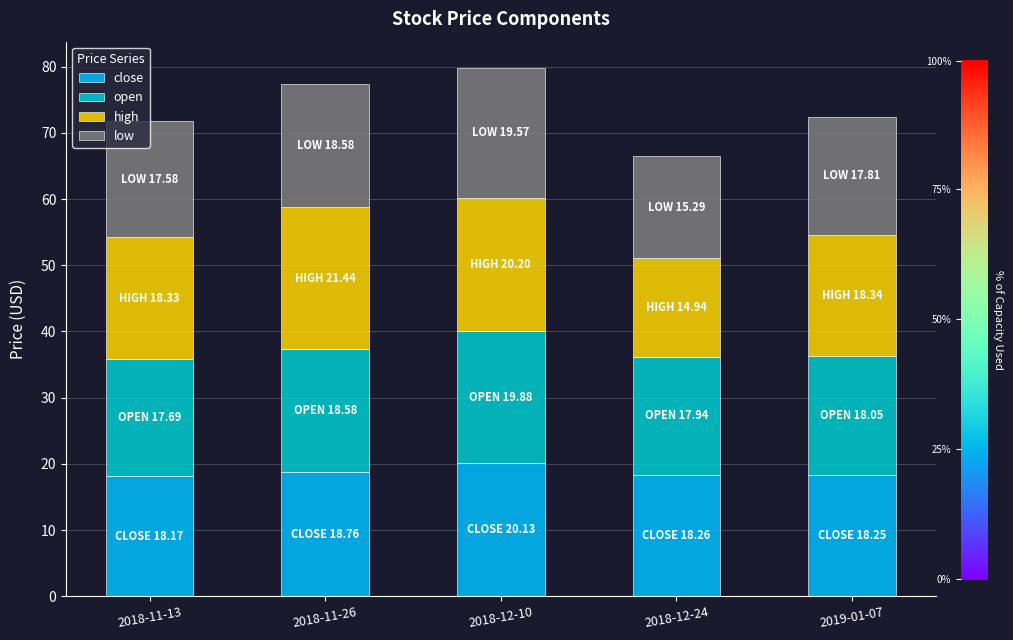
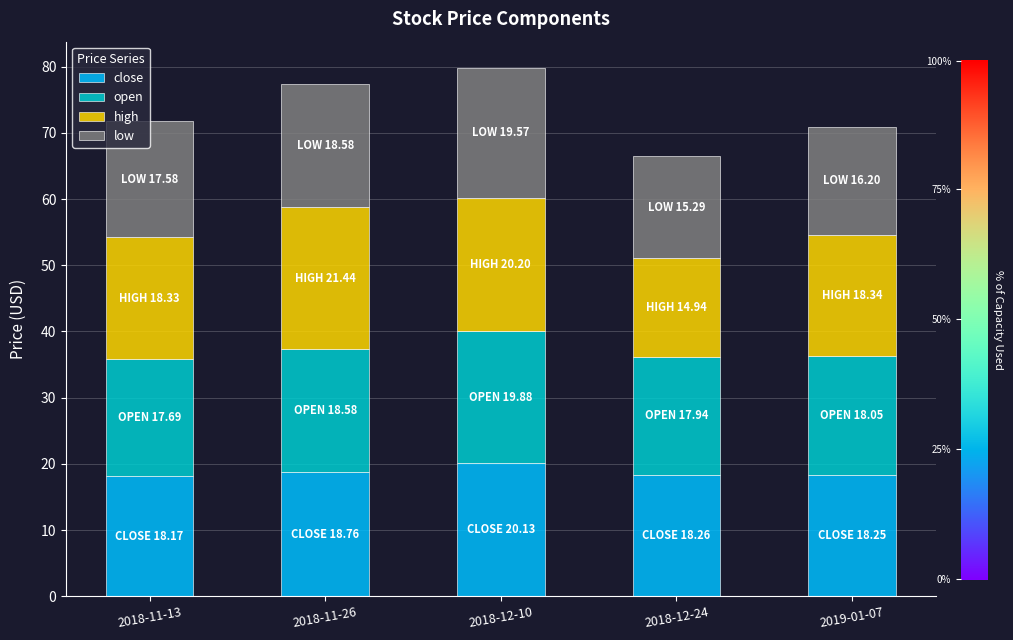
low, 2019-01-07: 17.81 -> 16.20
